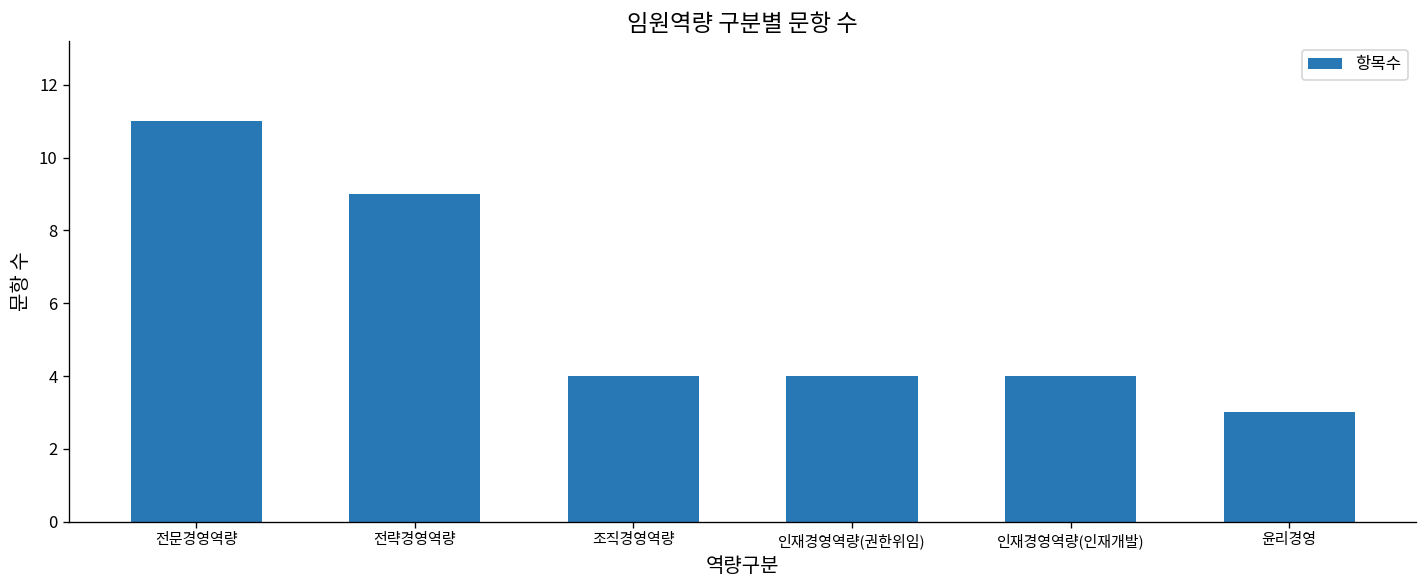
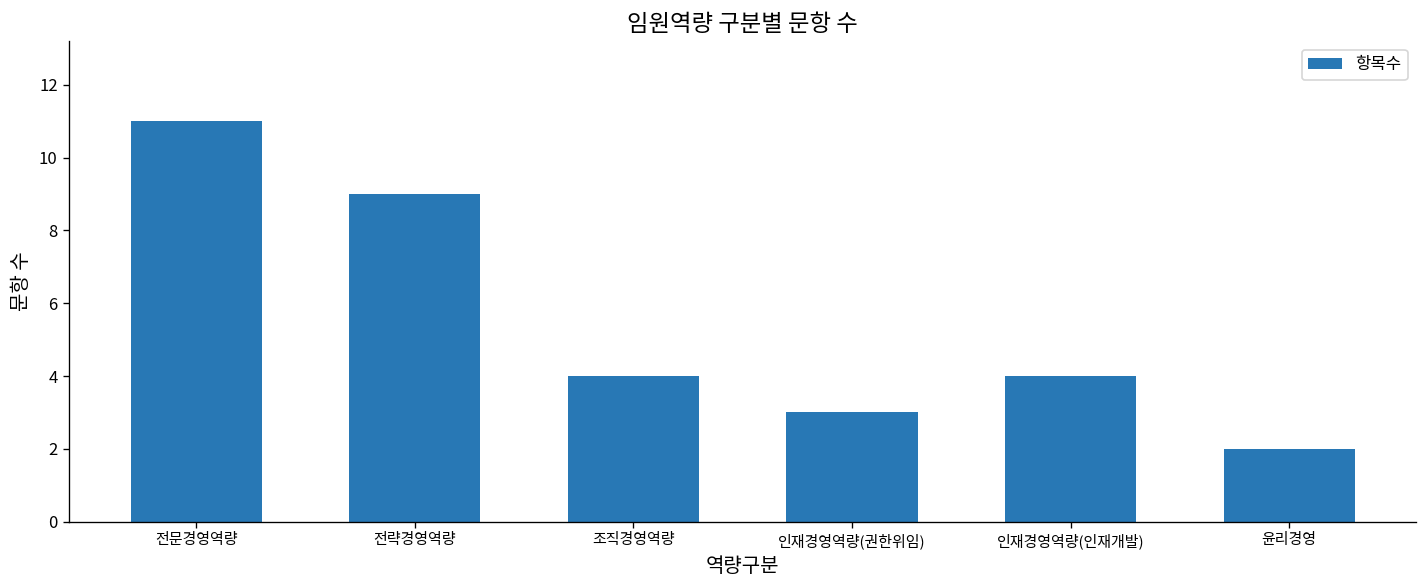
인재경영역량(권한위임): 4 -> 3
윤리경영: 3 -> 2
